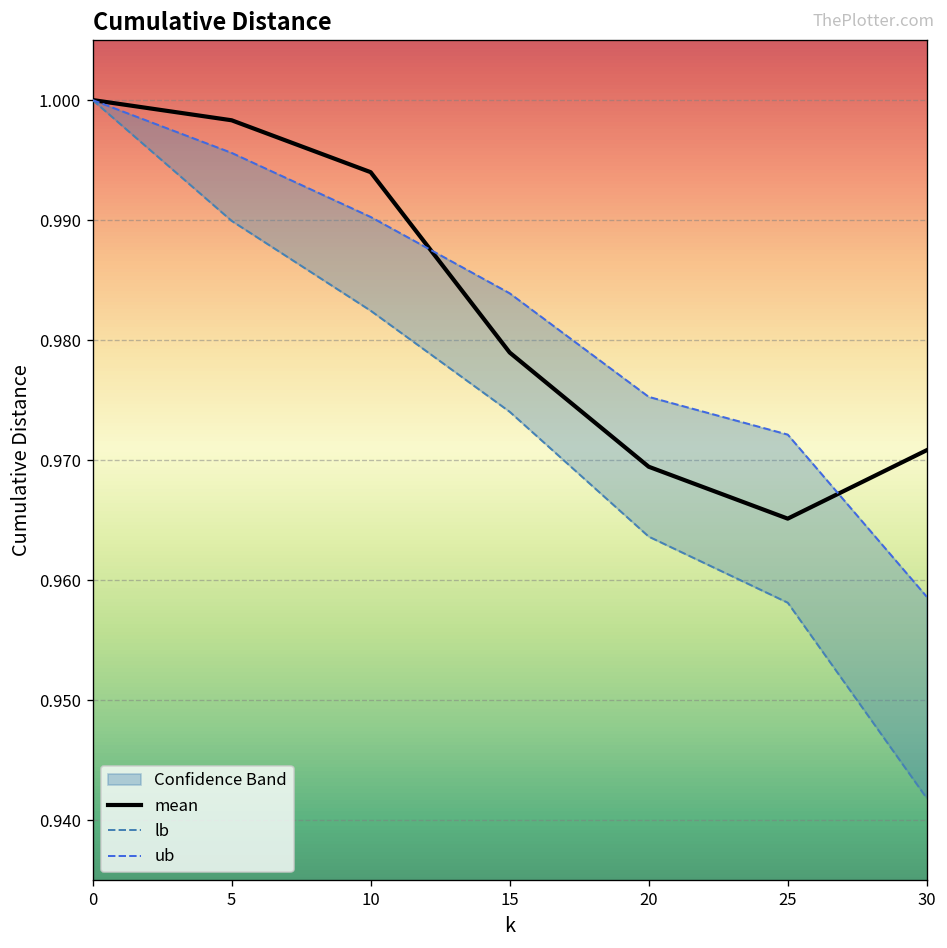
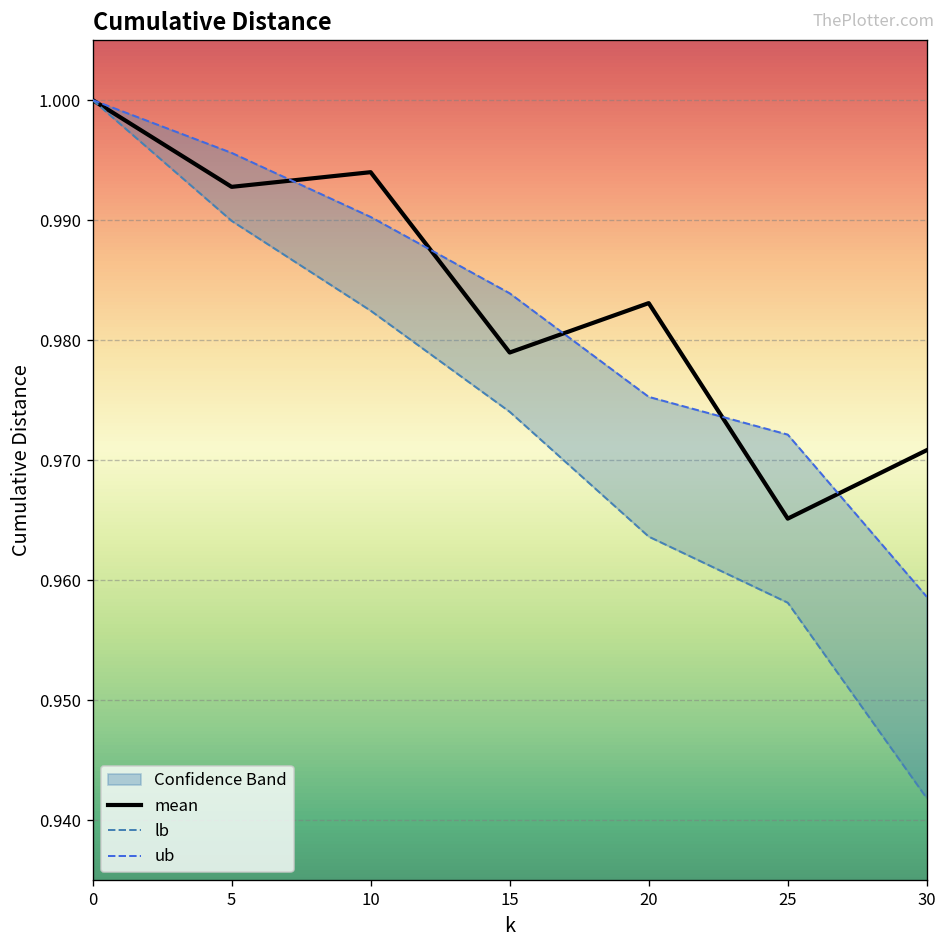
mean, 5: 0.9983 -> 0.9928
mean, 20: 0.9695 -> 0.9831
